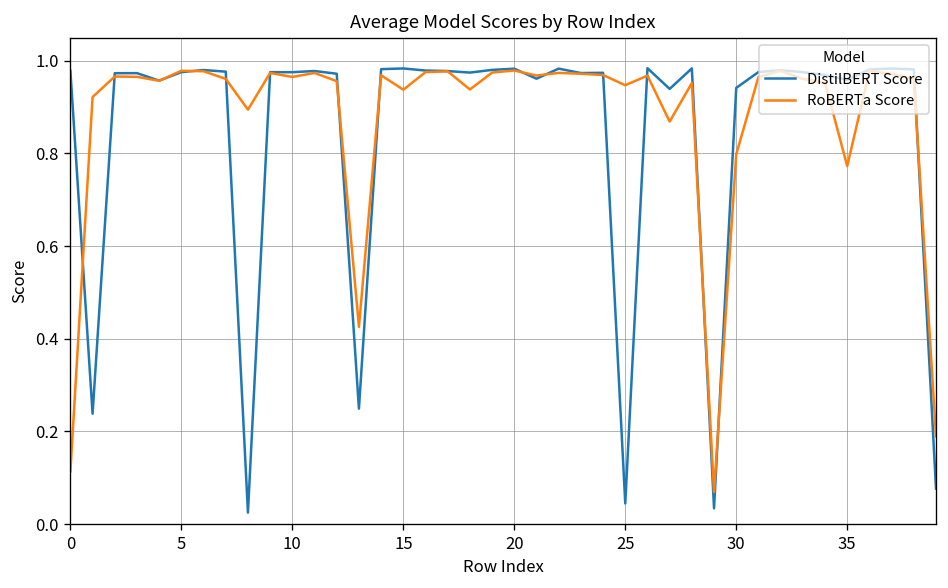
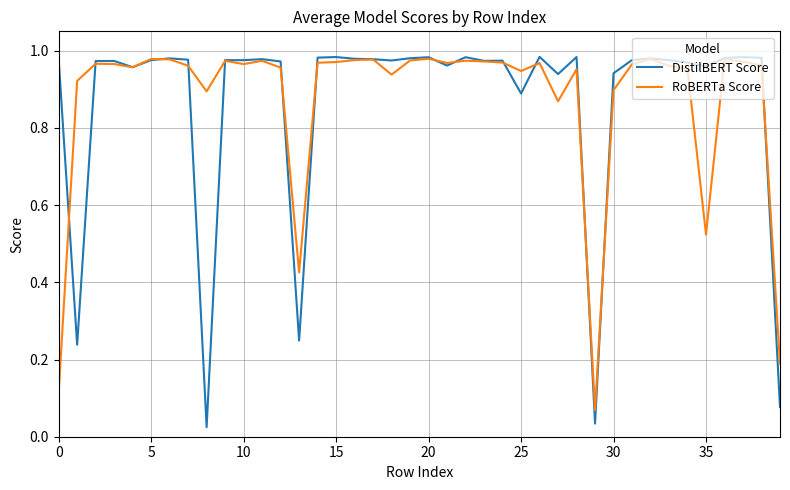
RoBERTa Score, 15: 0.94 -> 0.97
DistilBERT Score, 25: 0.04 -> 0.89
RoBERTa Score, 30: 0.80 -> 0.90
RoBERTa Score, 35: 0.77 -> 0.52
